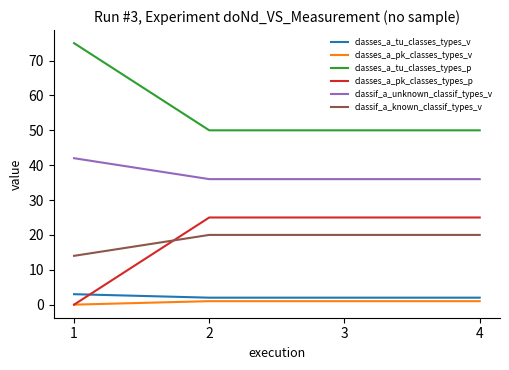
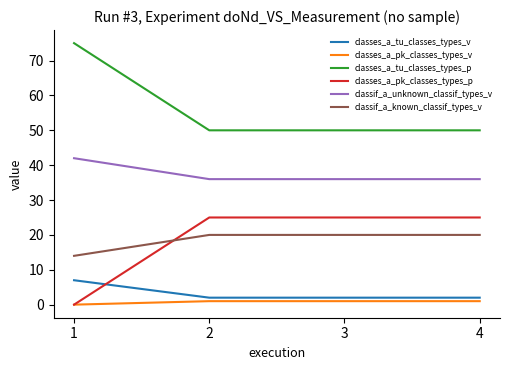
classes_a_tu_classes_types_v, 1: 3 -> 7
